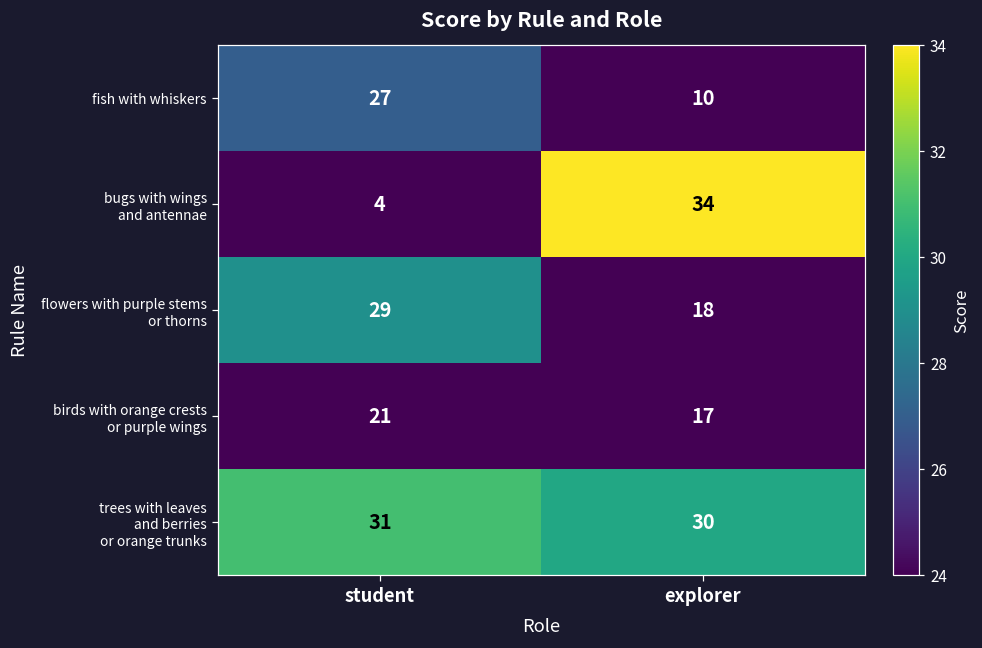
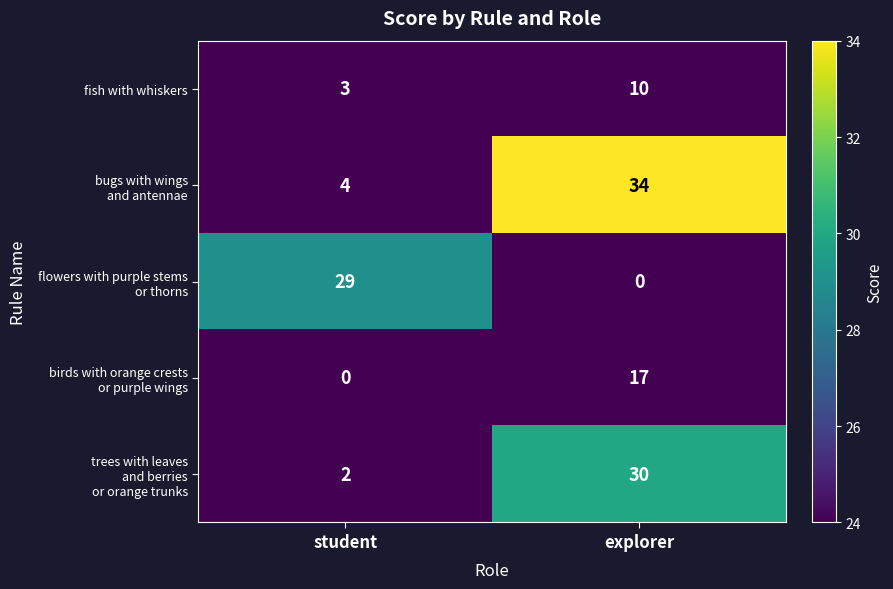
fish with whiskers, student: 27 -> 3
flowers with purple stems or thorns, explorer: 18 -> 0
birds with orange crests or purple wings, student: 21 -> 0
trees with leaves and berries or orange trunks, student: 31 -> 2
